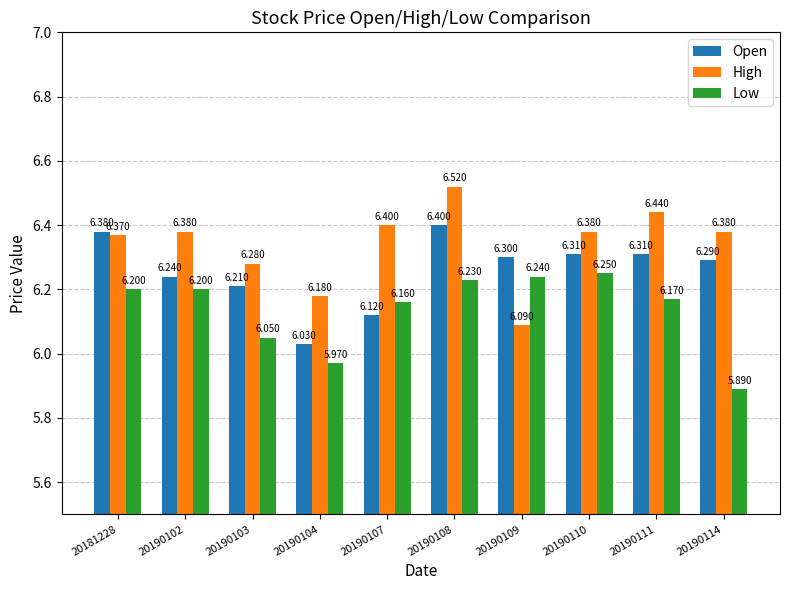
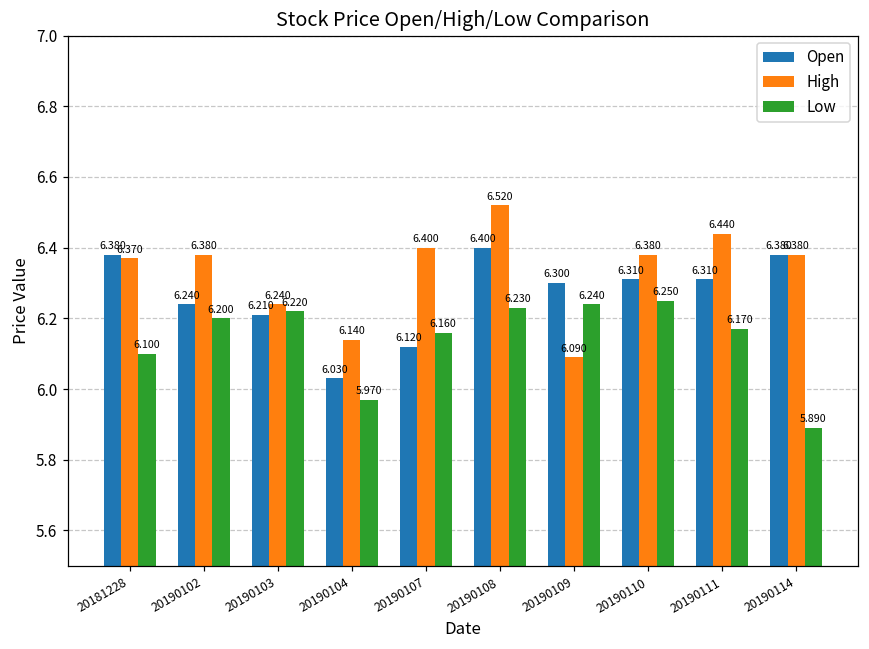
Low, 20181228: 6.200 -> 6.100
High, 20190103: 6.280 -> 6.240
Low, 20190103: 6.050 -> 6.220
High, 20190104: 6.180 -> 6.140
Open, 20190114: 6.290 -> 6.380
